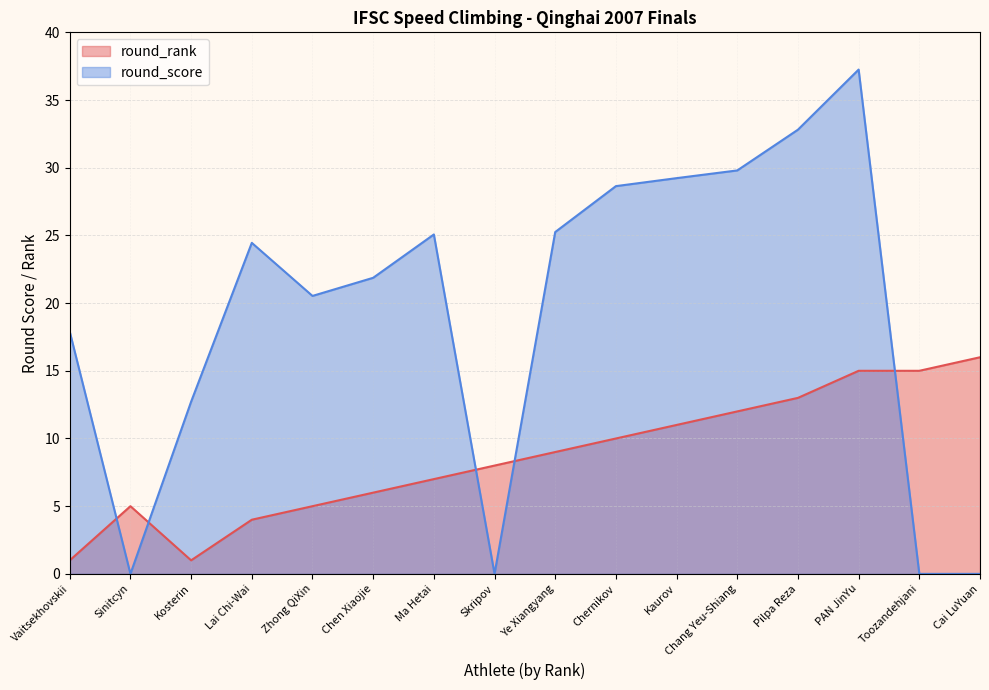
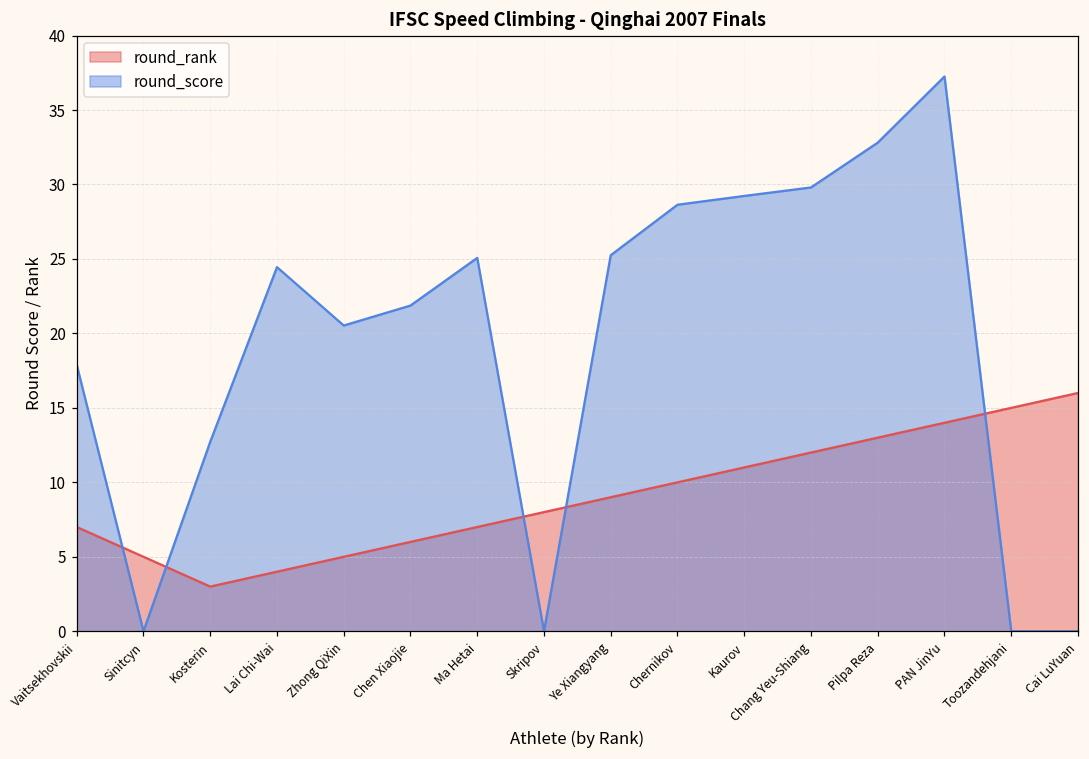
round_rank, Vaitsekhovskii: 1 -> 7
round_rank, Kosterin: 1 -> 3
round_rank, PAN JinYu: 15 -> 14
